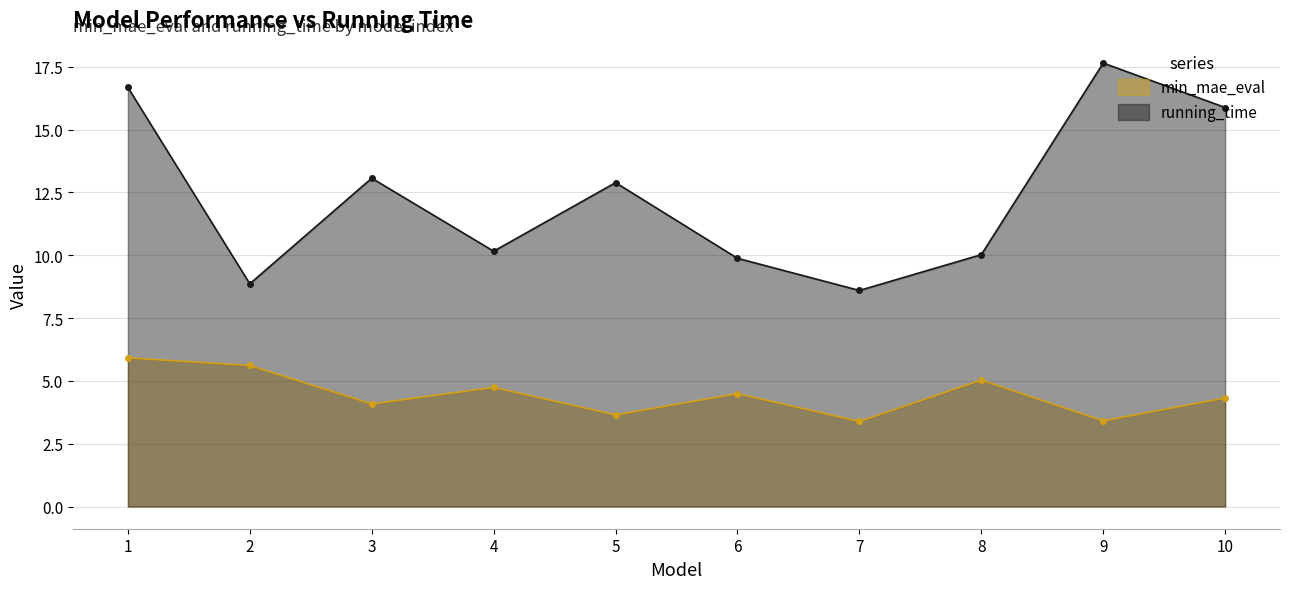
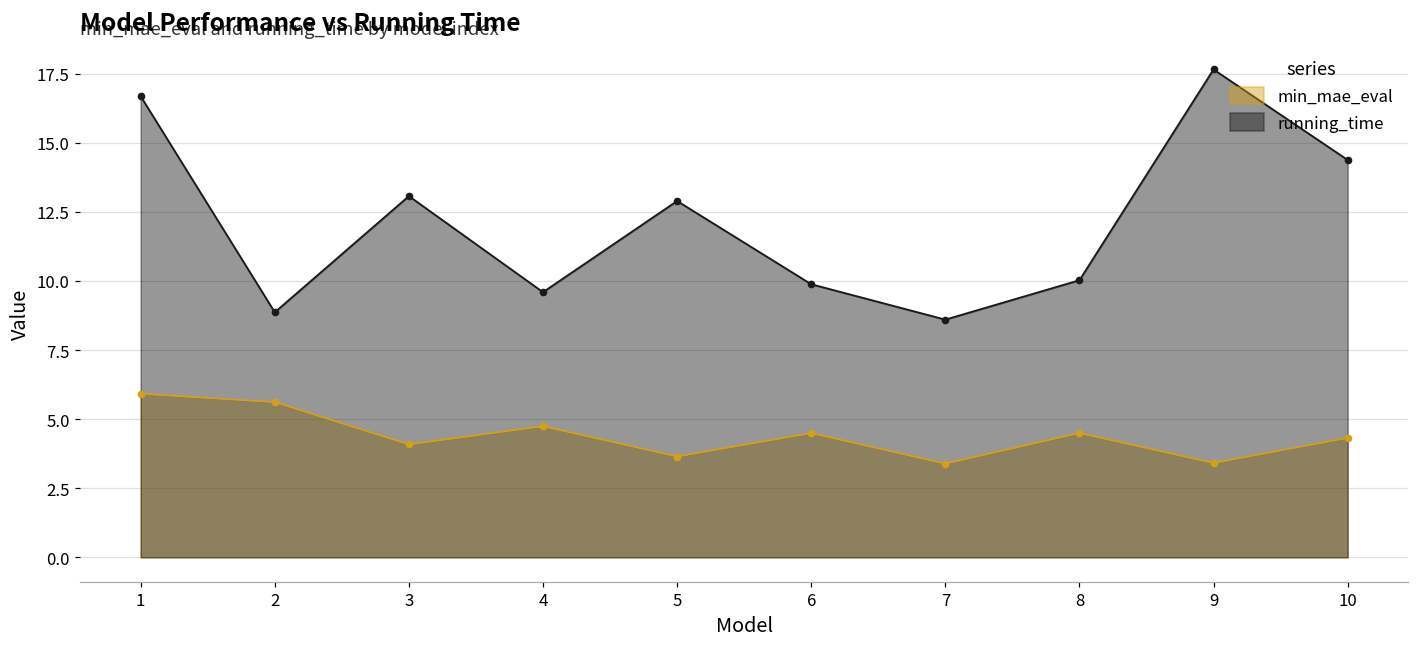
running_time, 4: 10.2 -> 9.6
min_mae_eval, 8: 5.0 -> 4.5
running_time, 10: 15.9 -> 14.4
